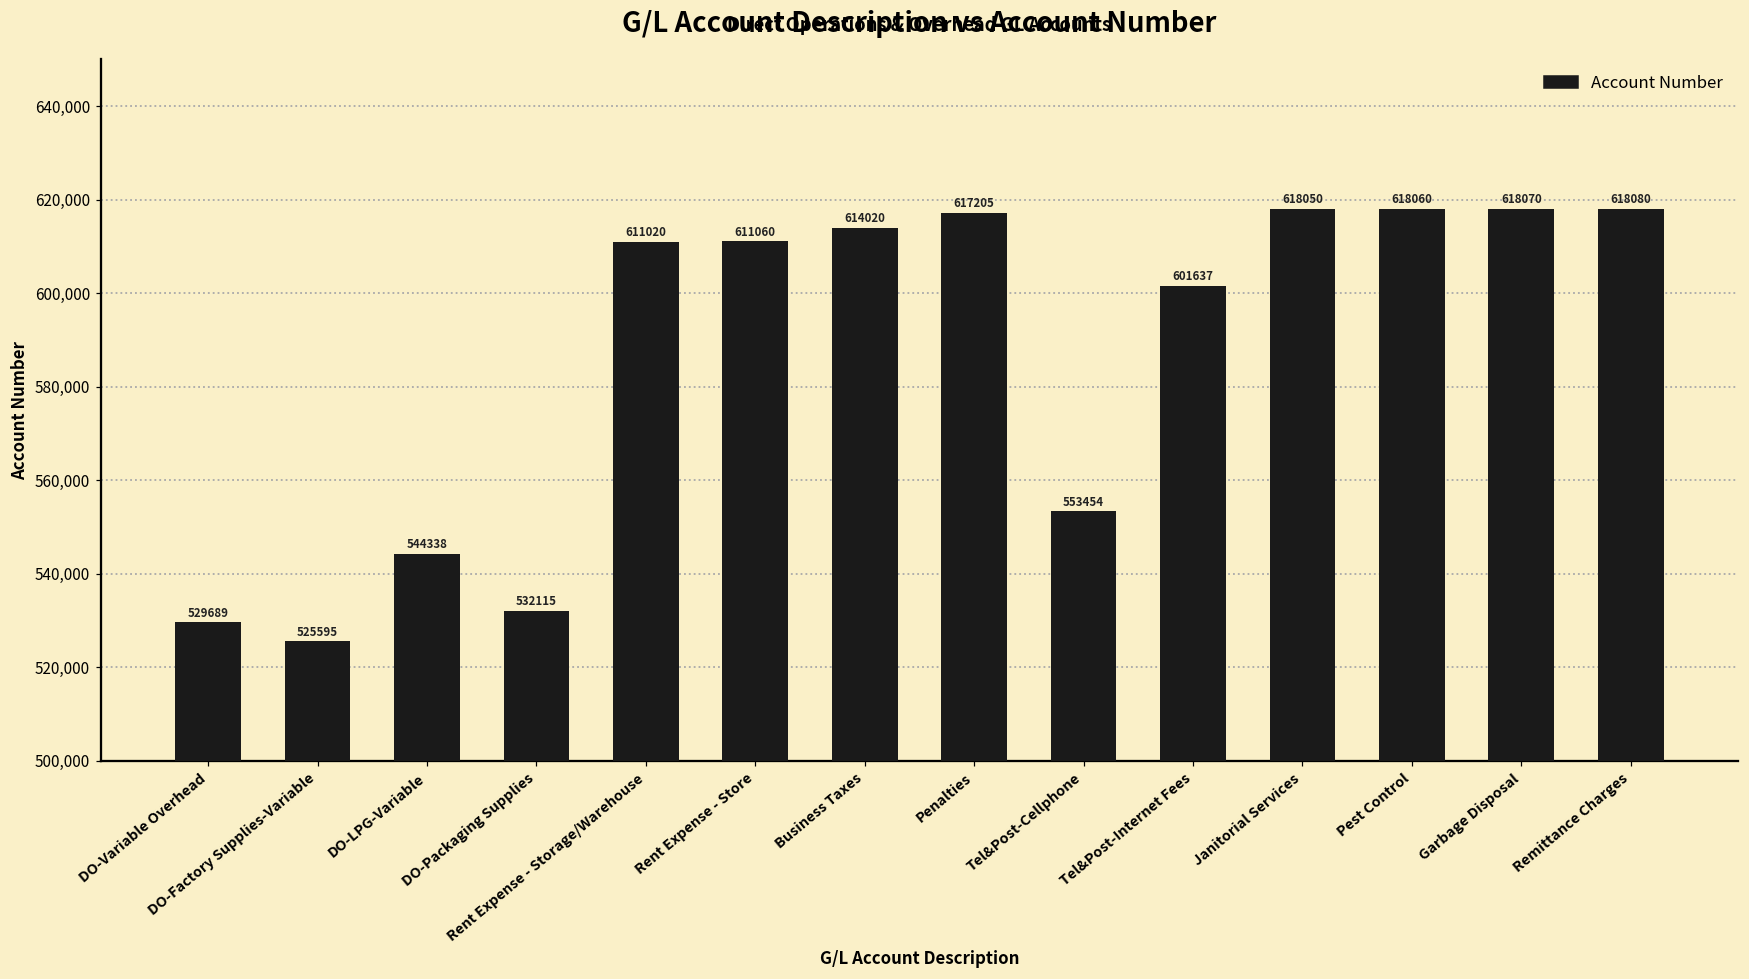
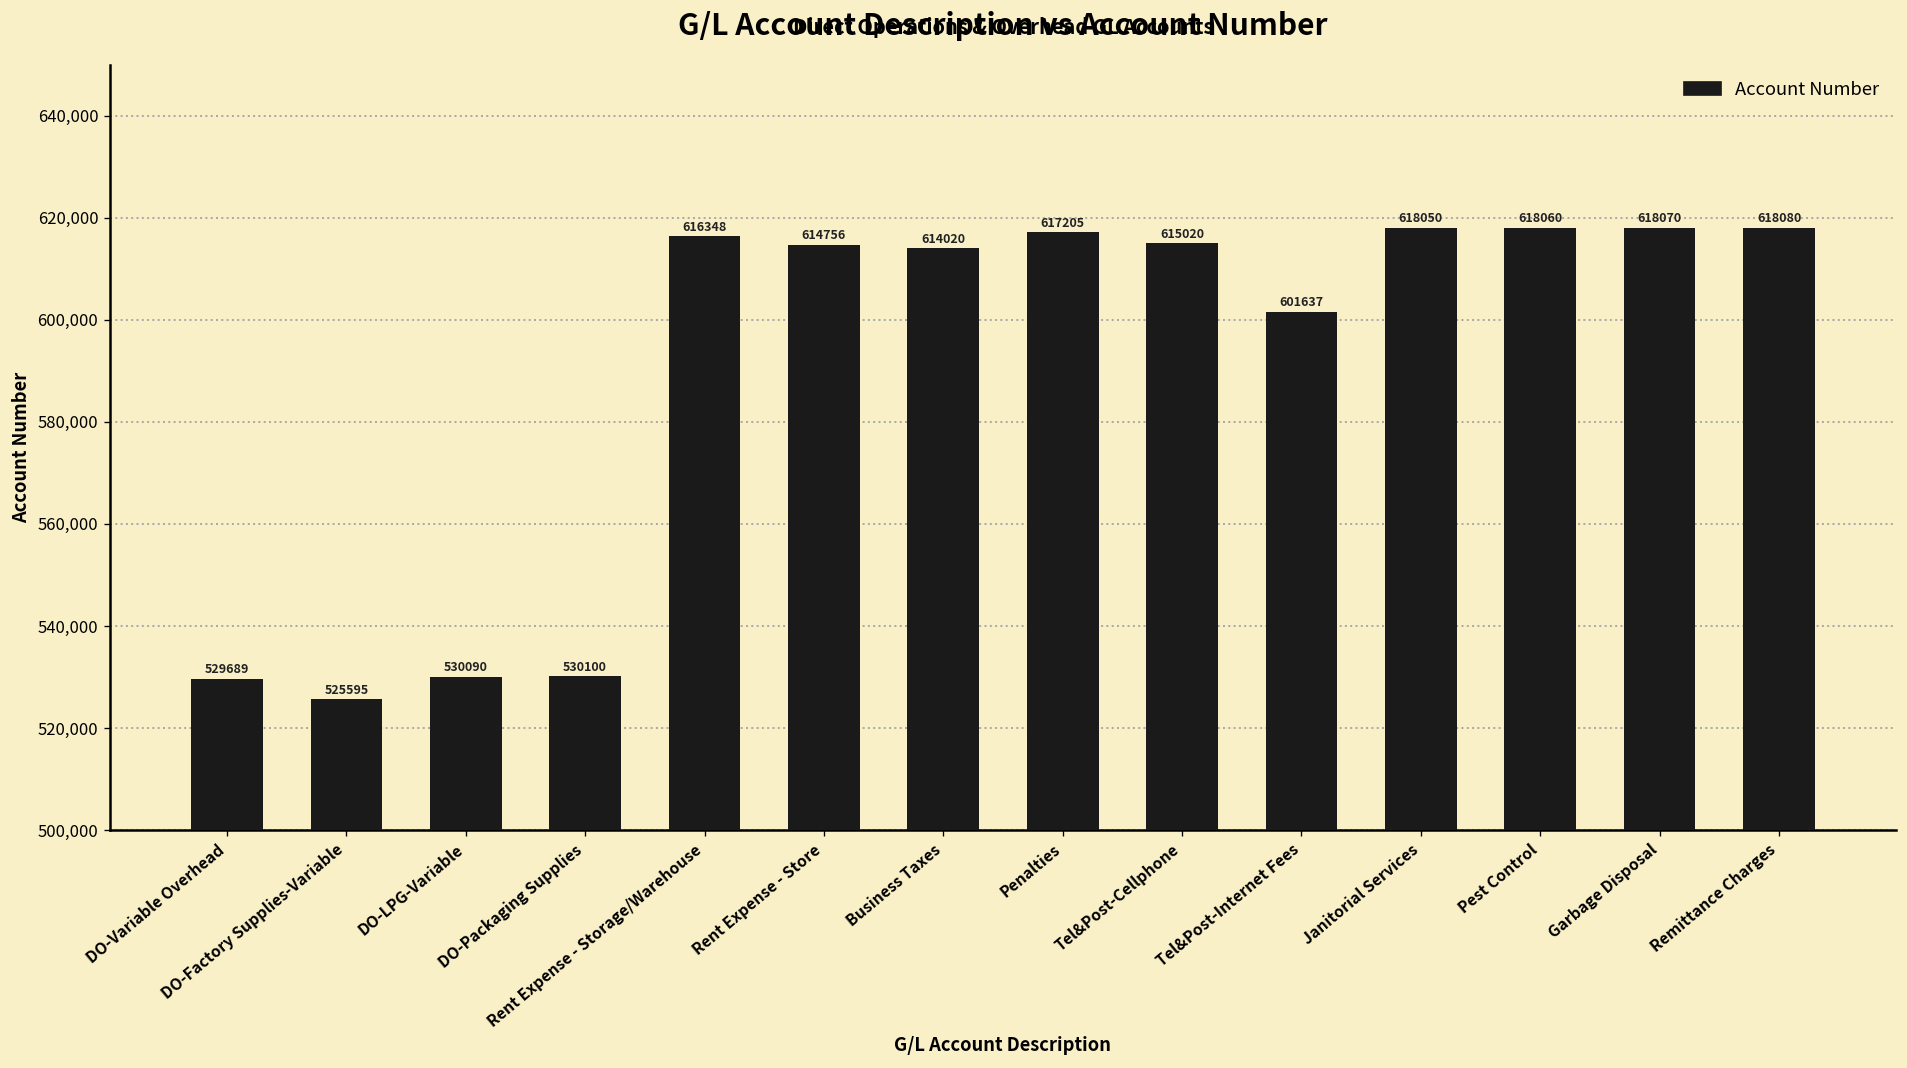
DO-LPG-Variable: 544338 -> 530090
DO-Packaging Supplies: 532115 -> 530100
Rent Expense - Storage/Warehouse: 611020 -> 616348
Rent Expense - Store: 611060 -> 614756
Tel&Post-Cellphone: 553454 -> 615020
